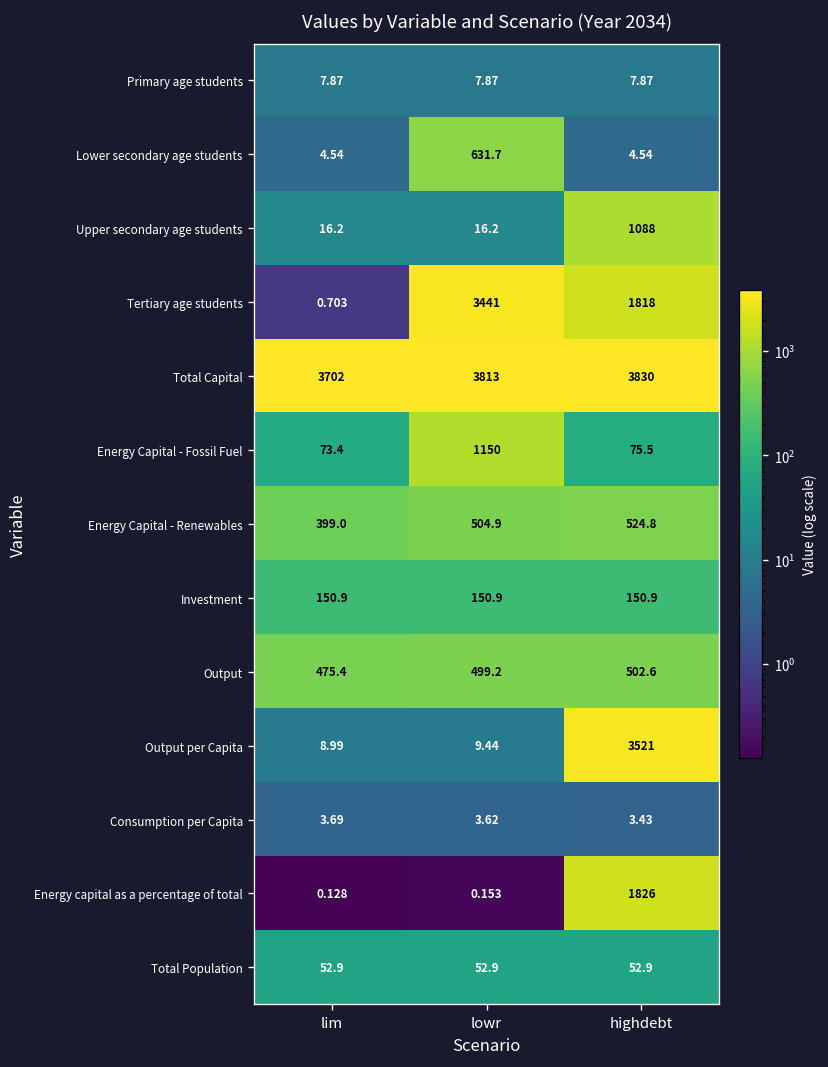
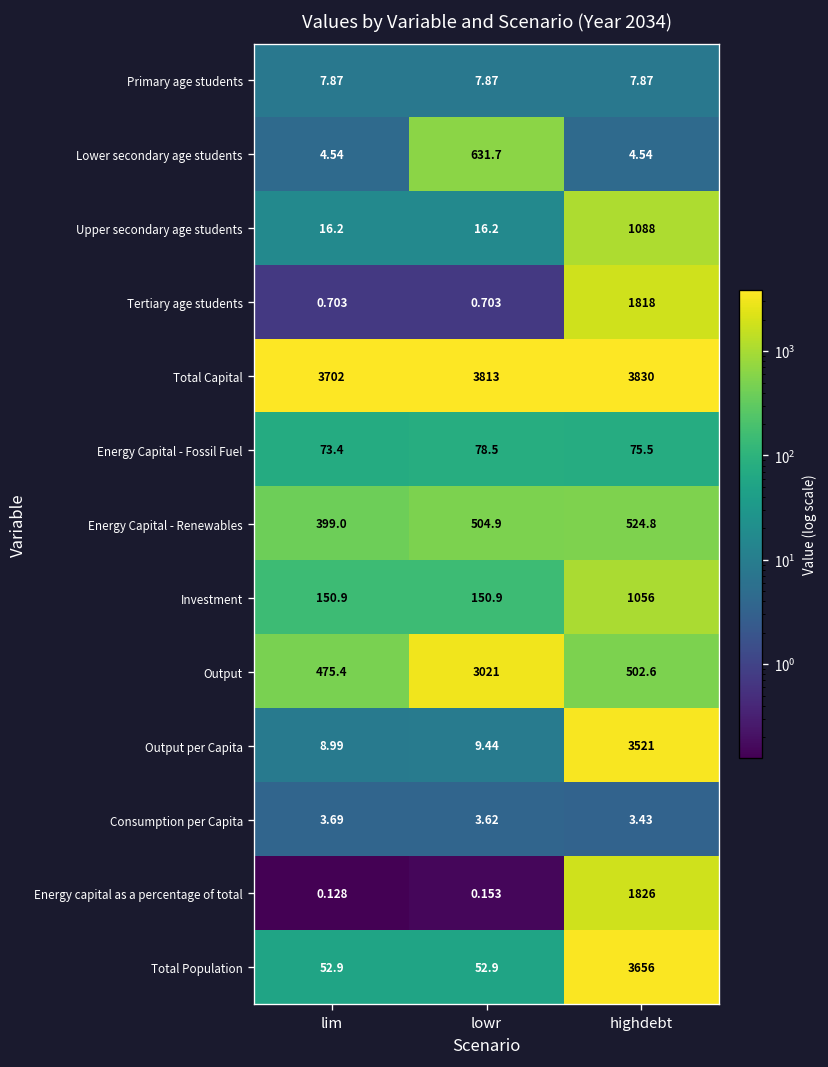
Tertiary age students, lowr: 3441 -> 0.703
Energy Capital - Fossil Fuel, lowr: 1150 -> 78.5
Investment, highdebt: 150.9 -> 1056
Output, lowr: 499.2 -> 3021
Total Population, highdebt: 52.9 -> 3656
